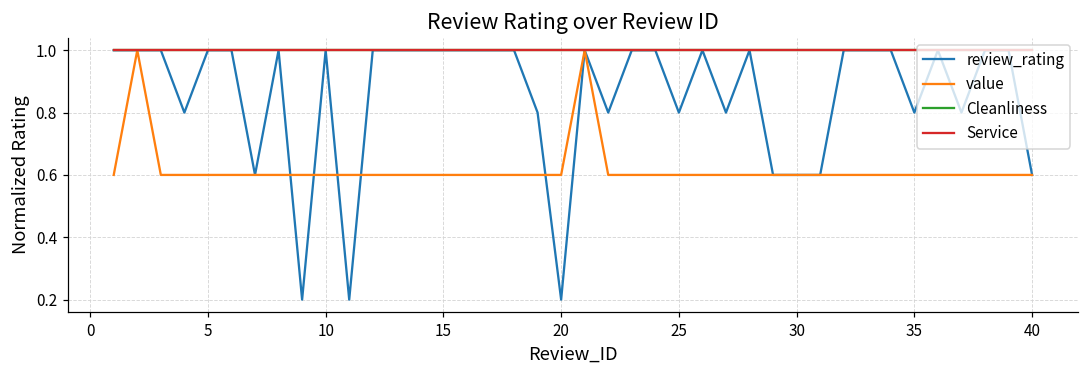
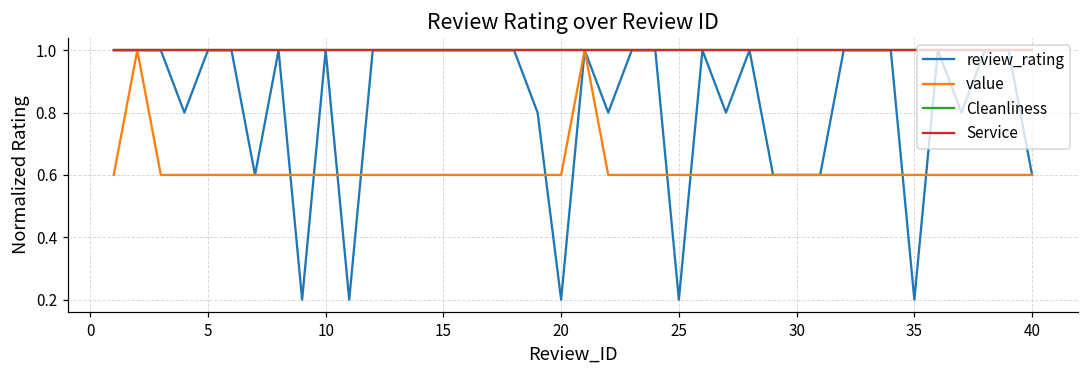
review_rating, 25: 0.80 -> 0.20
review_rating, 35: 0.80 -> 0.20
